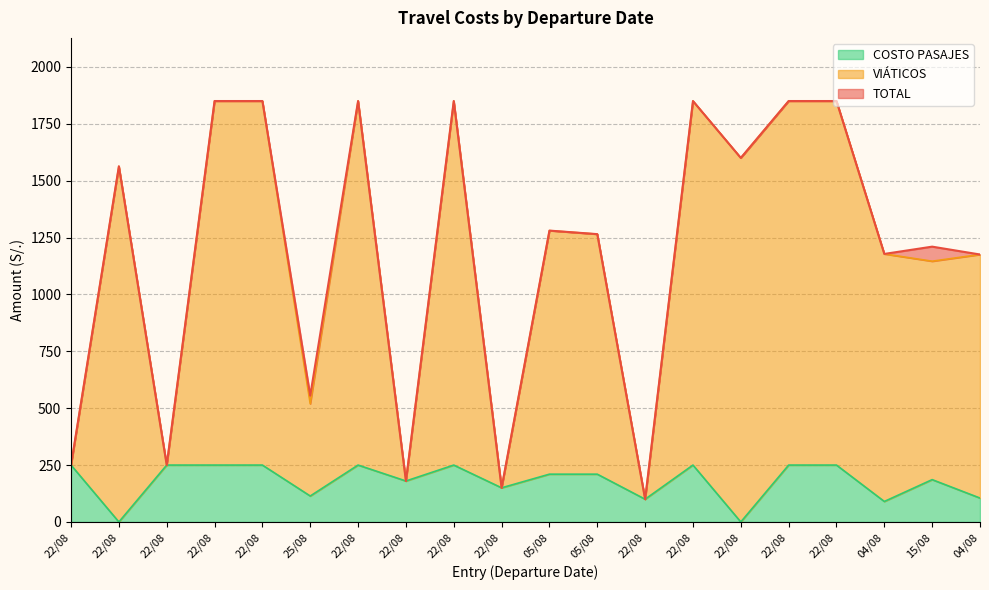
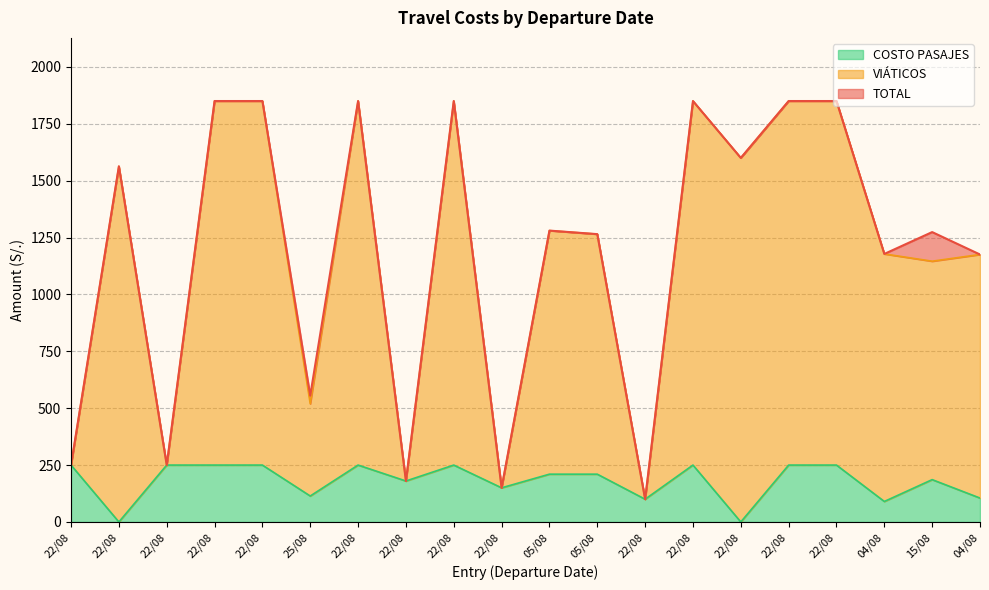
TOTAL, 15/08: 1210 -> 1270
